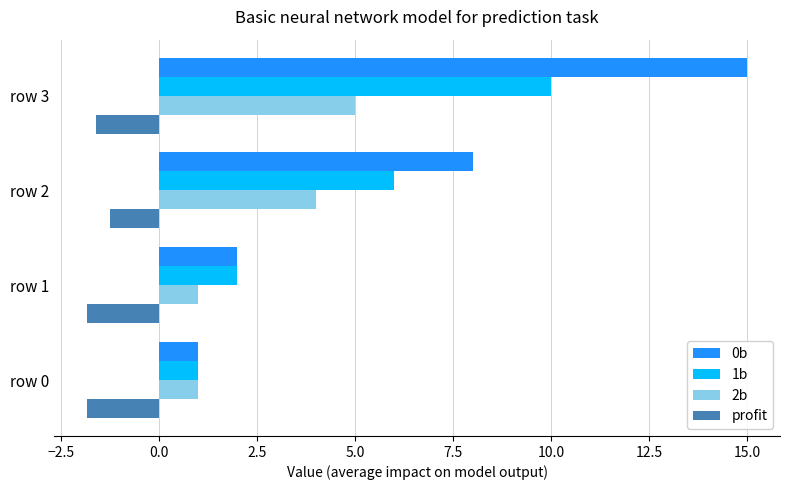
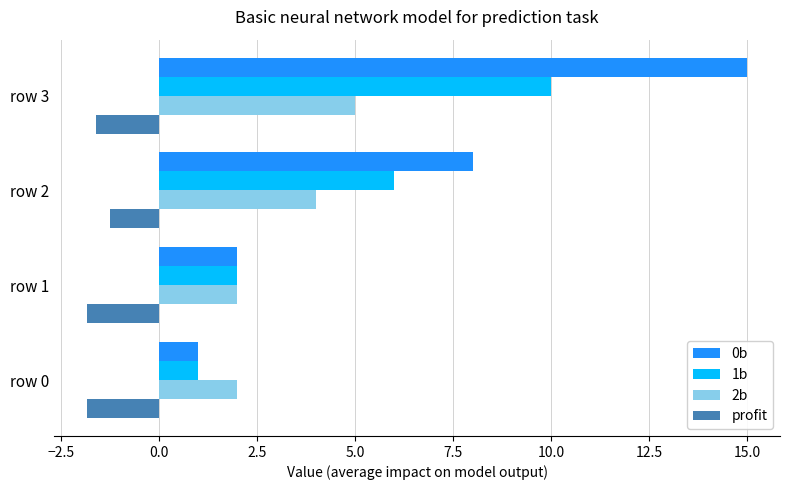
2b, row 1: 1 -> 2
2b, row 0: 1 -> 2
